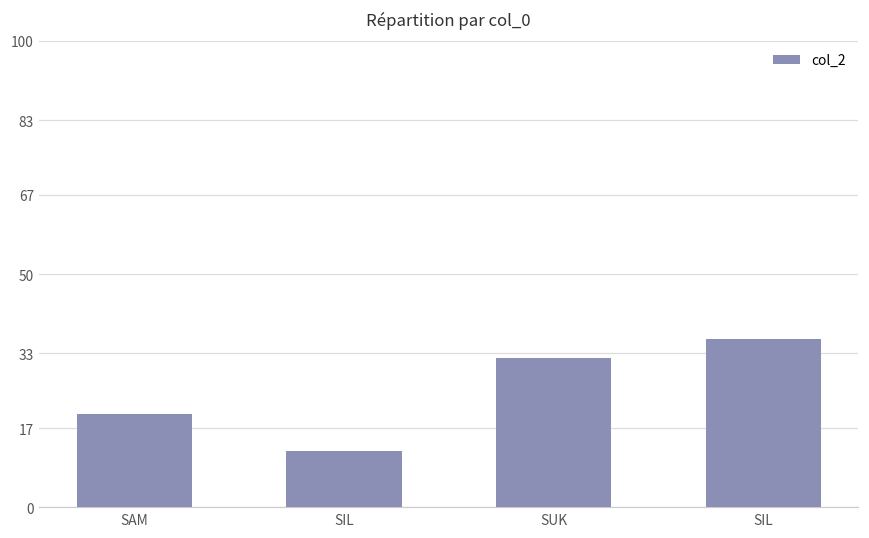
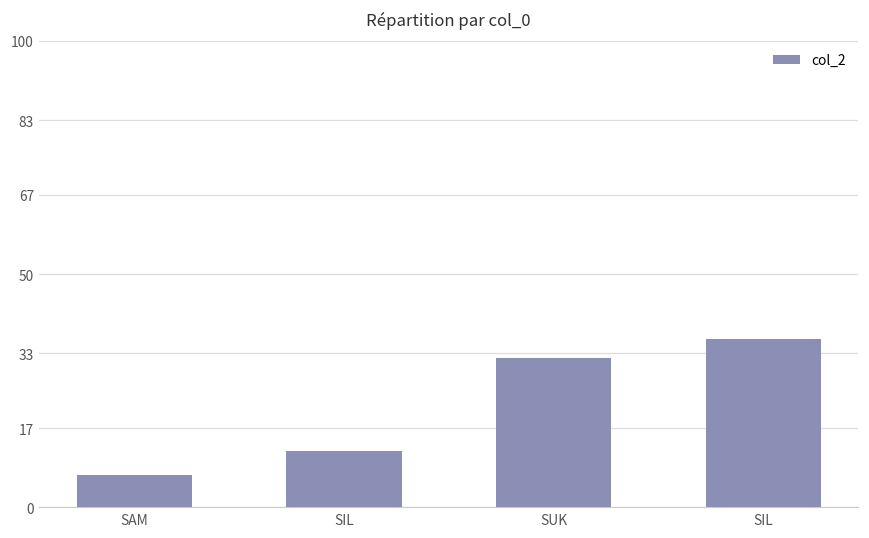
SAM: 20 -> 7
